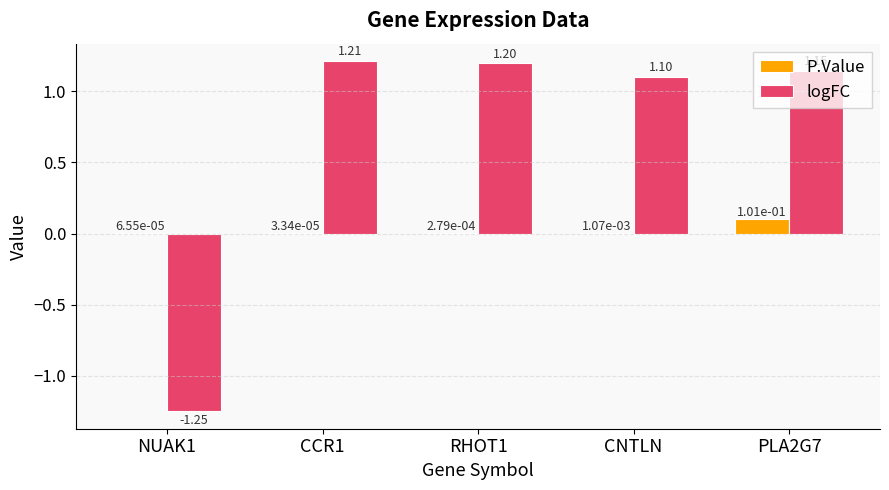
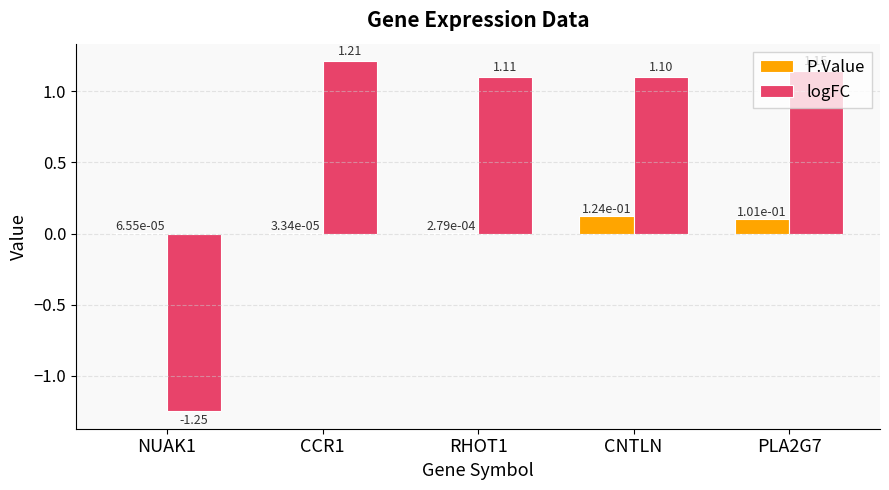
logFC, RHOT1: 1.20 -> 1.11
P.Value, CNTLN: 1.07e-03 -> 1.24e-01
